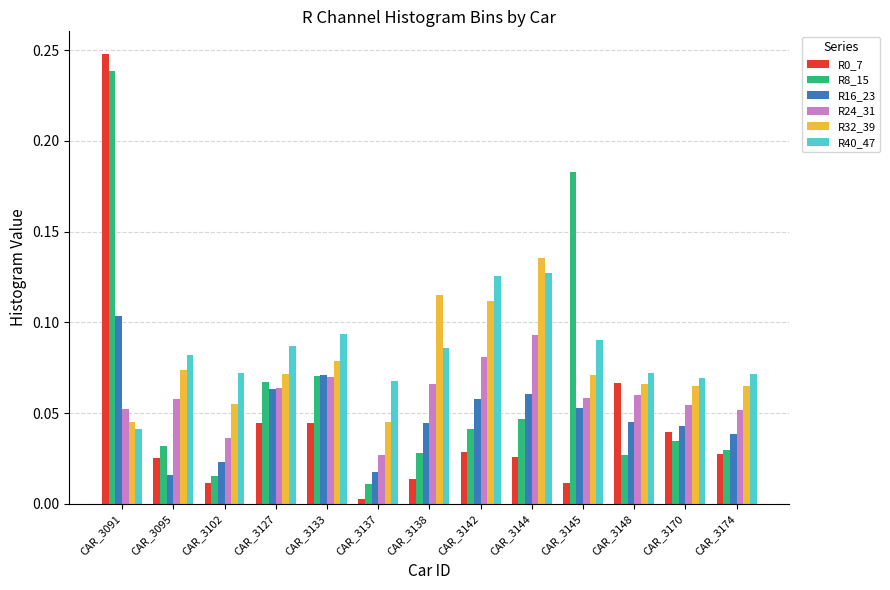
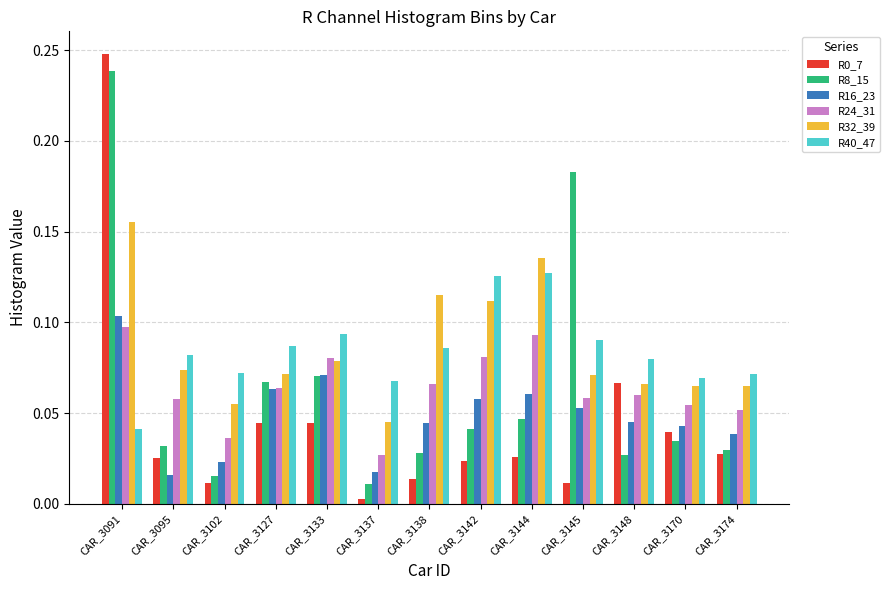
R24_31, CAR_3091: 0.052 -> 0.098
R32_39, CAR_3091: 0.045 -> 0.155
R24_31, CAR_3133: 0.070 -> 0.081
R0_7, CAR_3142: 0.029 -> 0.024
R40_47, CAR_3148: 0.072 -> 0.080
